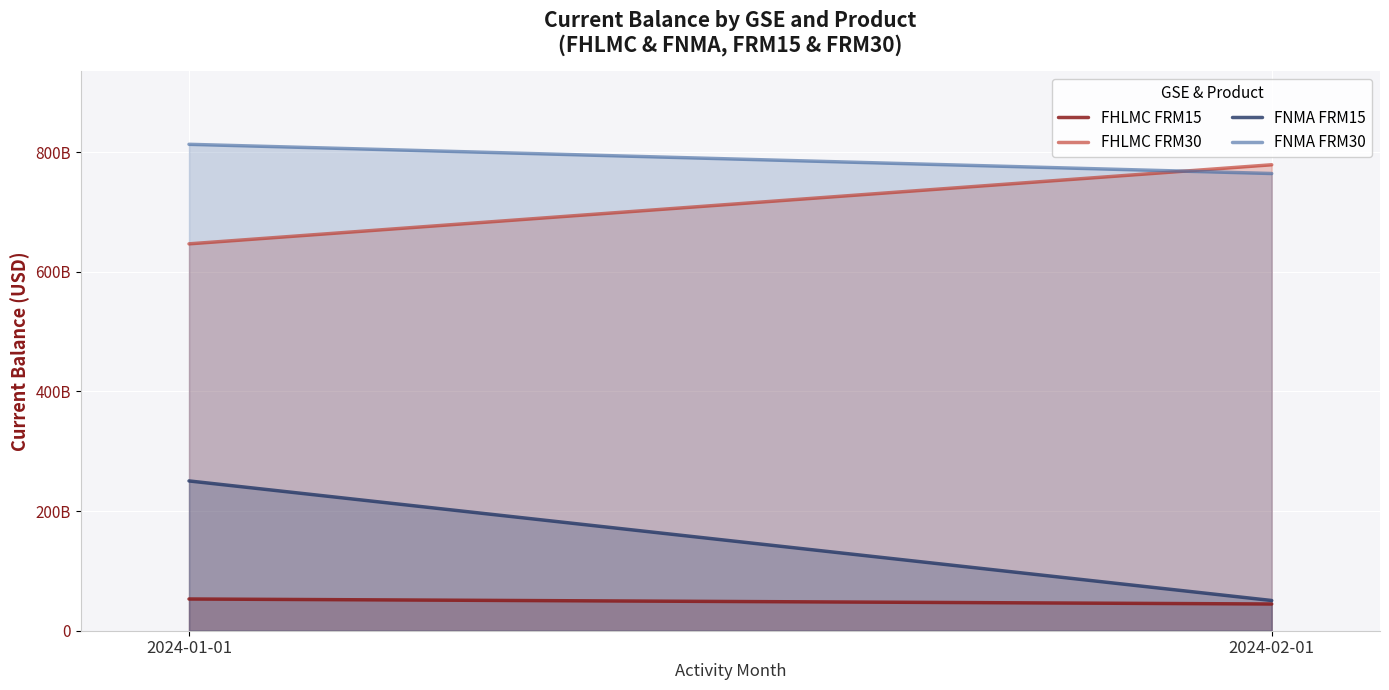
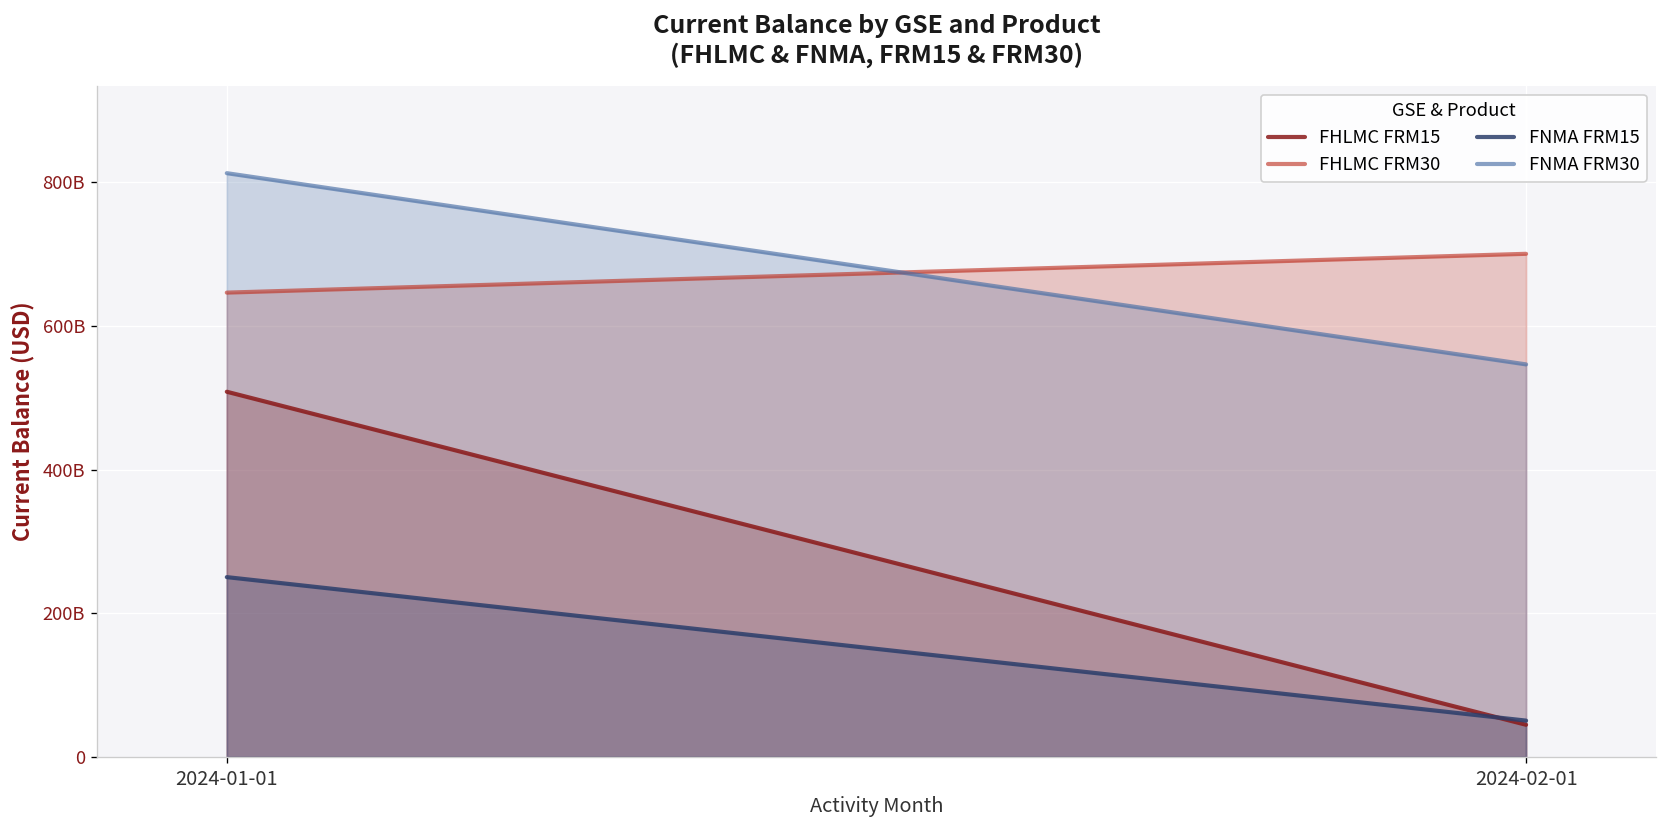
FHLMC FRM15, 2024-01-01: 50000000000 -> 510000000000
FHLMC FRM30, 2024-02-01: 780000000000 -> 700000000000
FNMA FRM30, 2024-02-01: 760000000000 -> 550000000000
